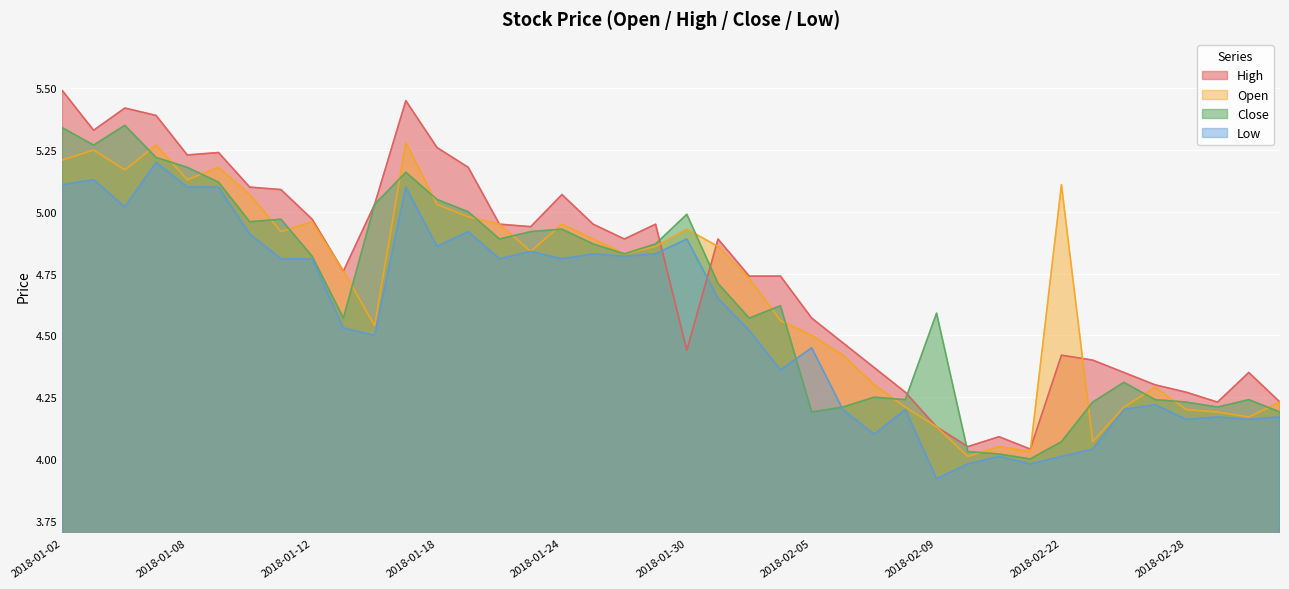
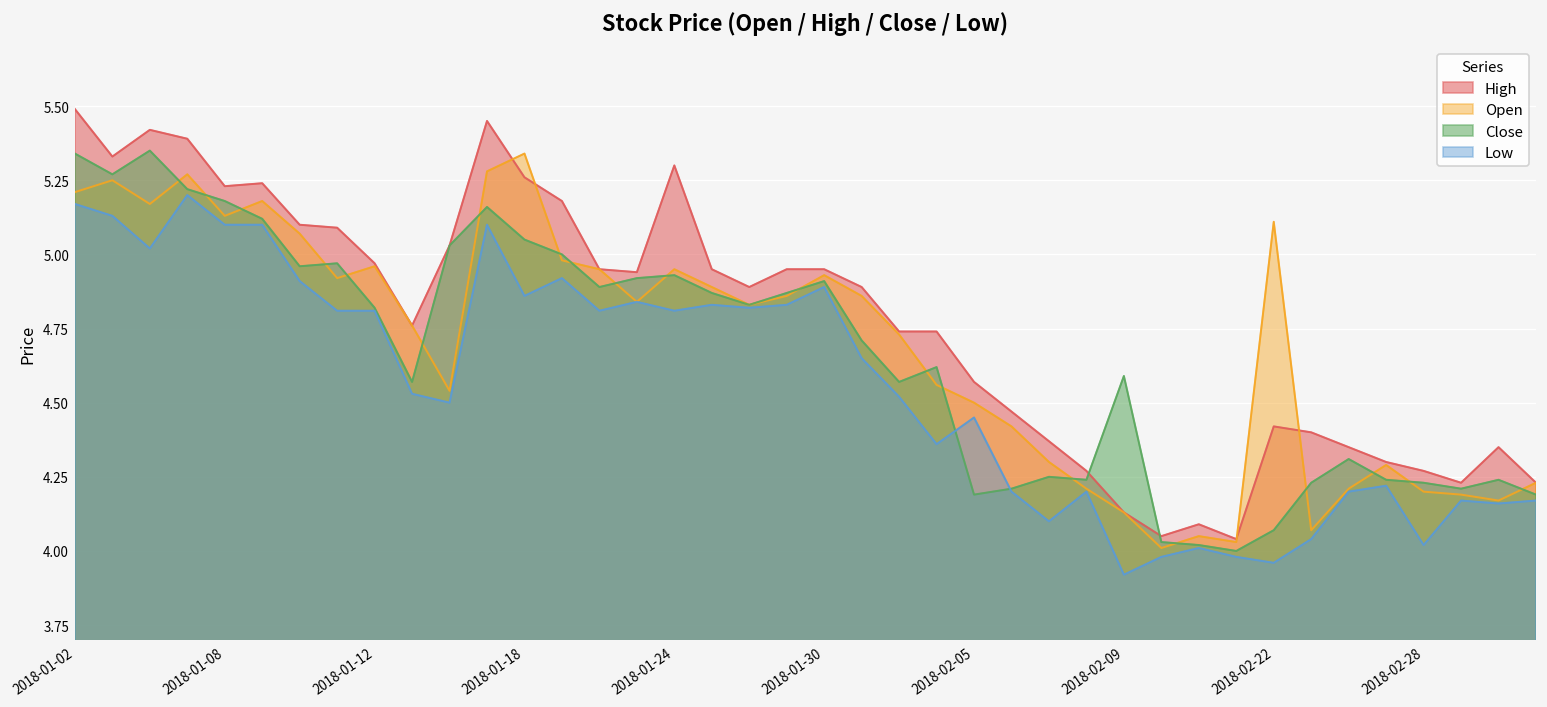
Low, 2018-01-02: 5.11 -> 5.17
Open, 2018-01-18: 5.03 -> 5.34
High, 2018-01-24: 5.07 -> 5.30
High, 2018-01-30: 4.44 -> 4.95
Close, 2018-01-30: 4.99 -> 4.91
Low, 2018-02-22: 4.01 -> 3.96
Low, 2018-02-28: 4.16 -> 4.02
